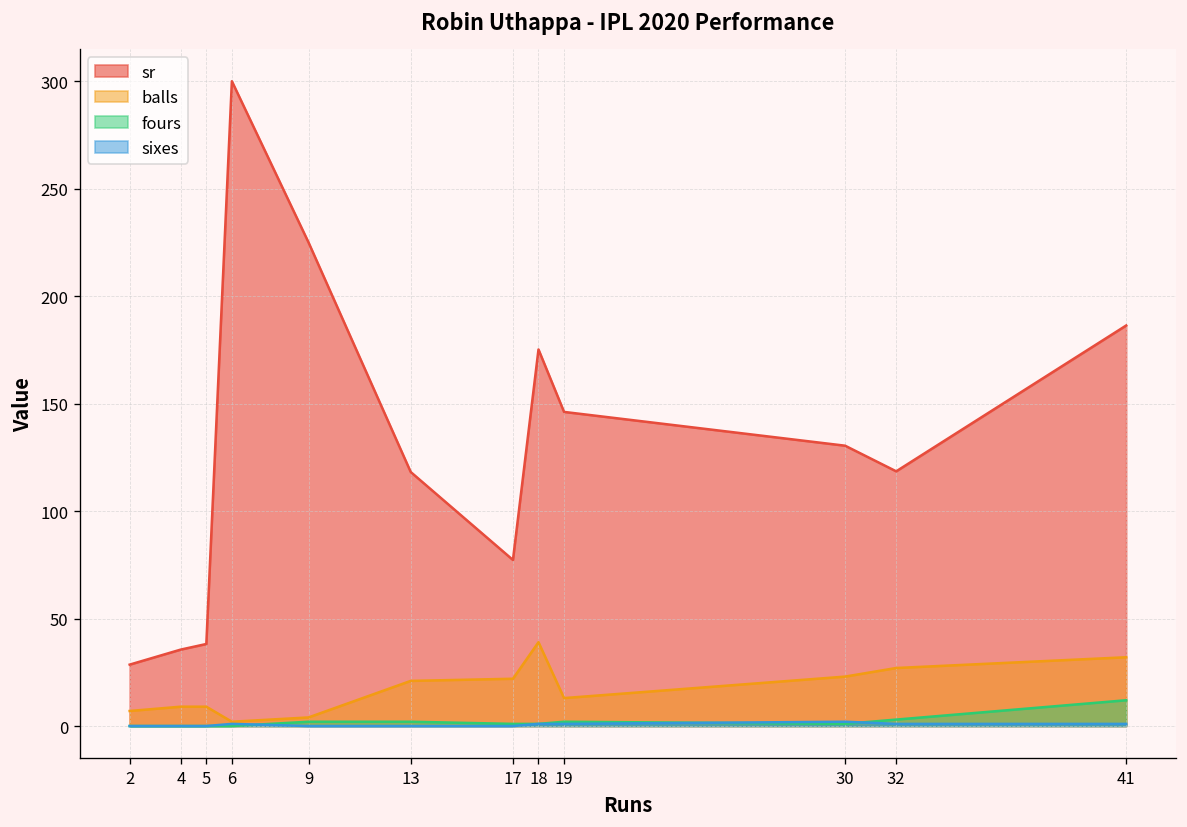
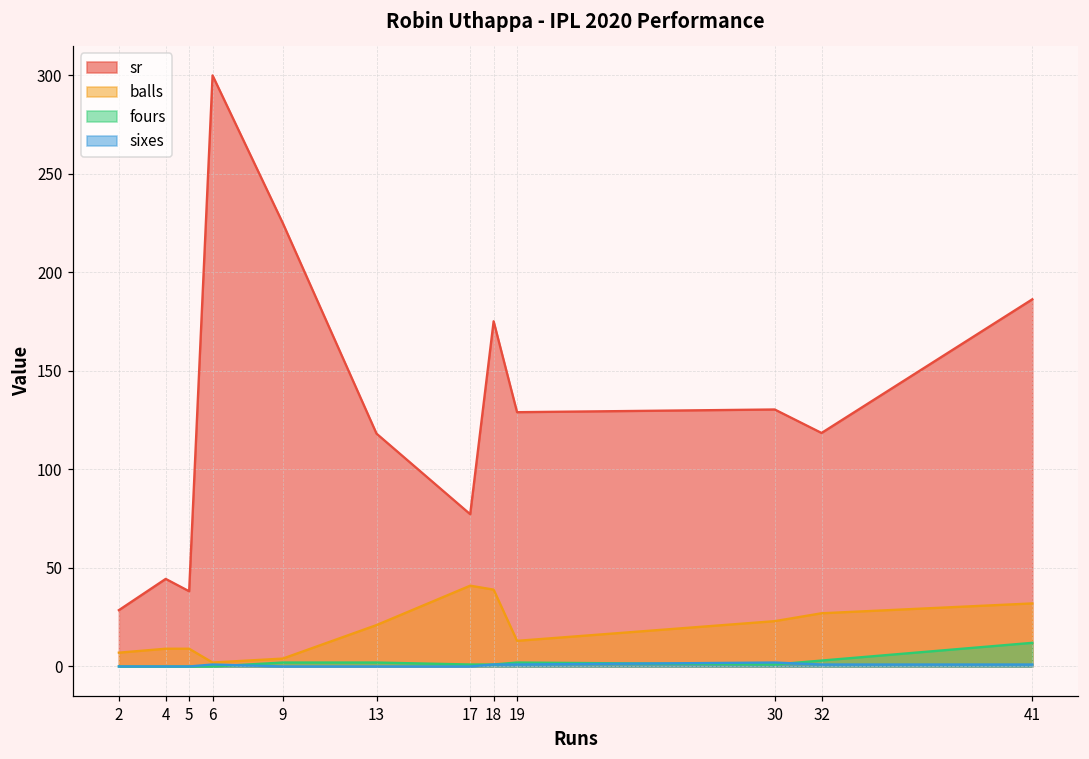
sr, 4: 36 -> 44
balls, 17: 22 -> 41
sr, 19: 146 -> 129
